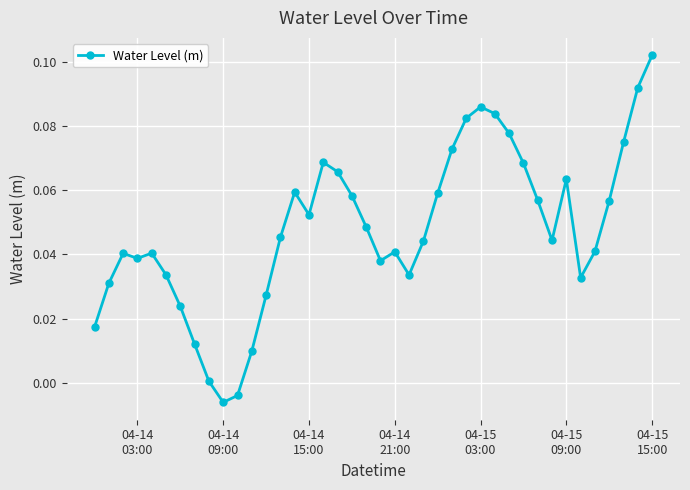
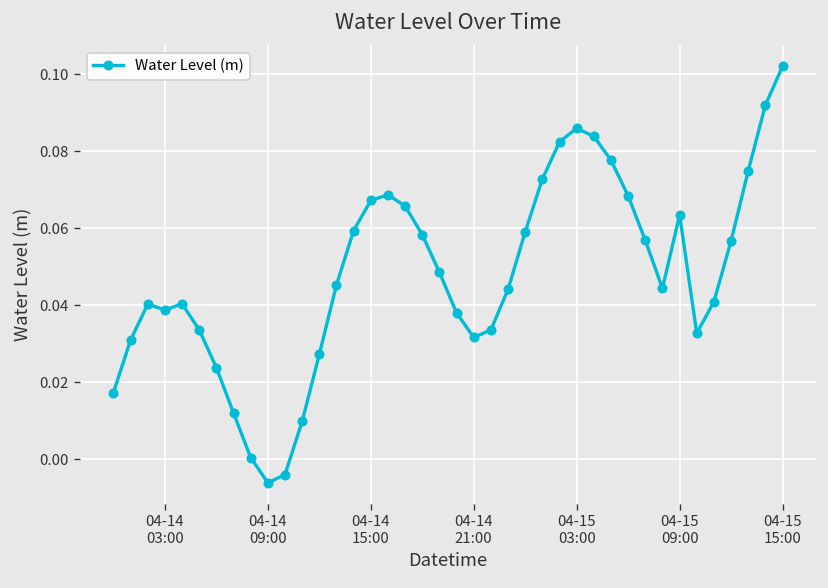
04-14 15:00: 0.052 -> 0.067
04-14 21:00: 0.041 -> 0.032
